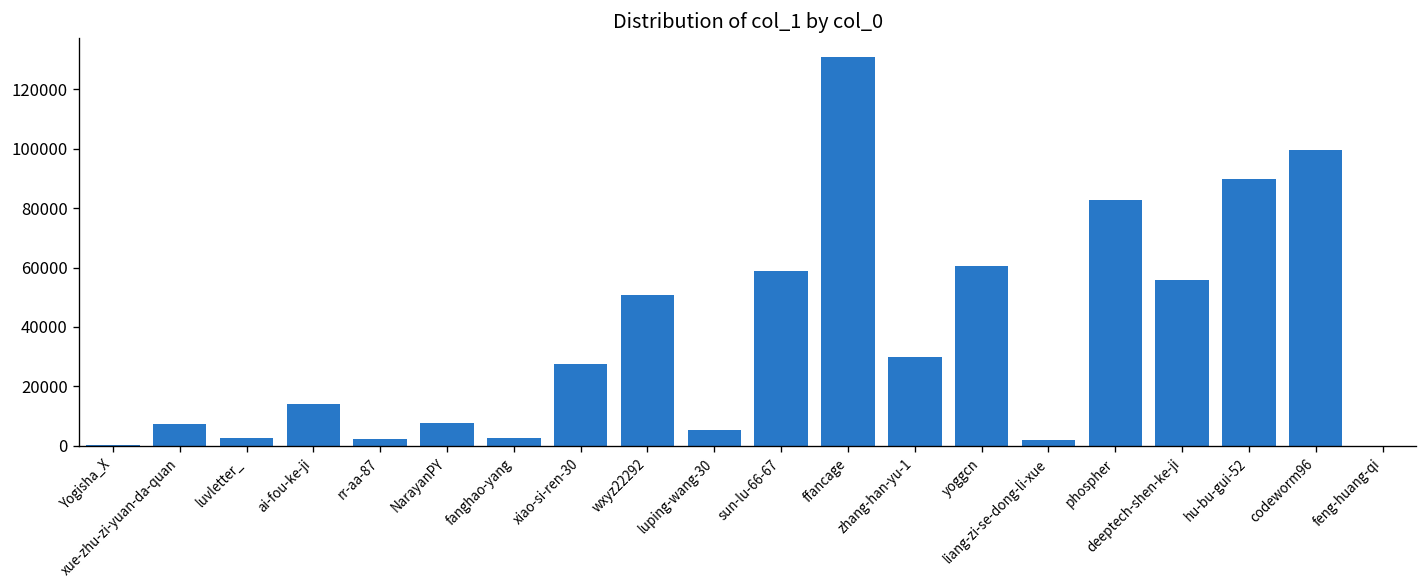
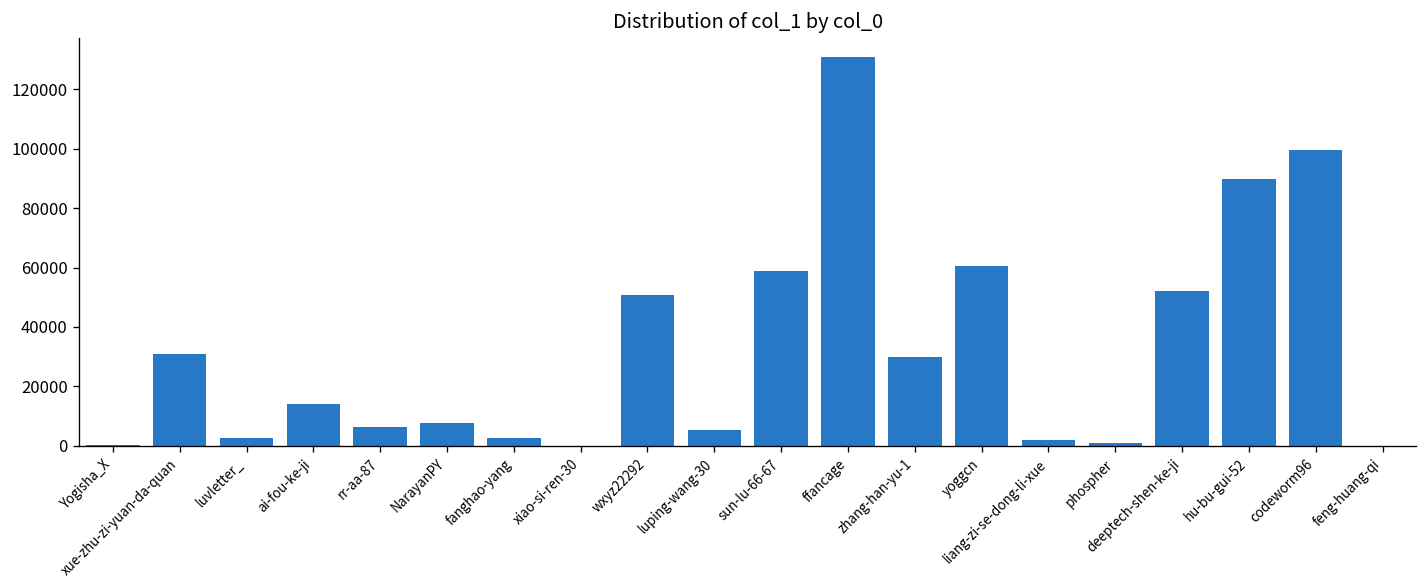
xue-zhu-zi-yuan-da-quan: 7000 -> 31000
rr-aa-87: 2000 -> 6000
xiao-si-ren-30: 27000 -> 0
phospher: 83000 -> 1000
deeptech-shen-ke-ji: 56000 -> 52000
